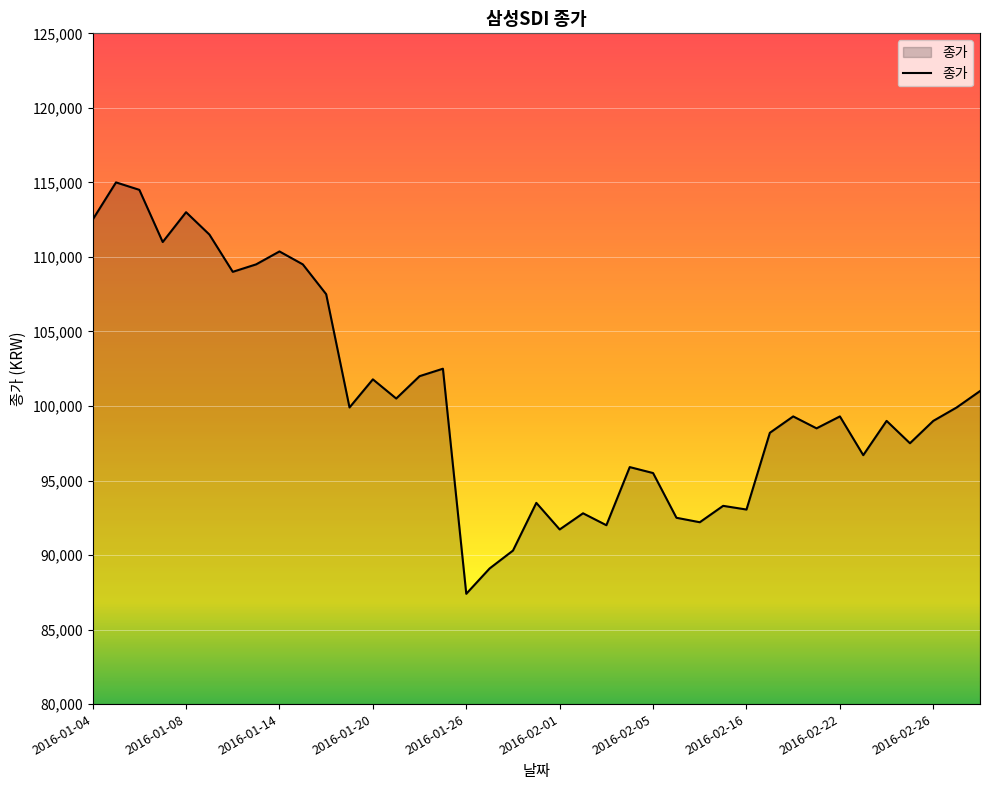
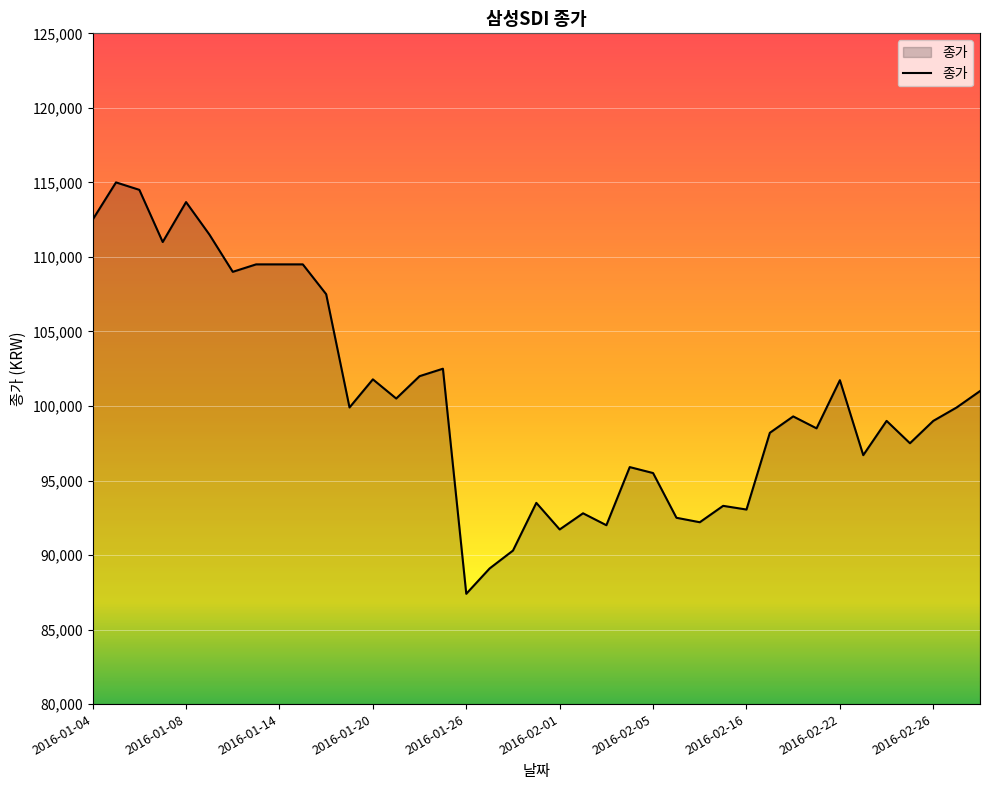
2016-01-08: 113,000 -> 113,700
2016-01-14: 110,400 -> 109,500
2016-02-22: 99,300 -> 101,700
